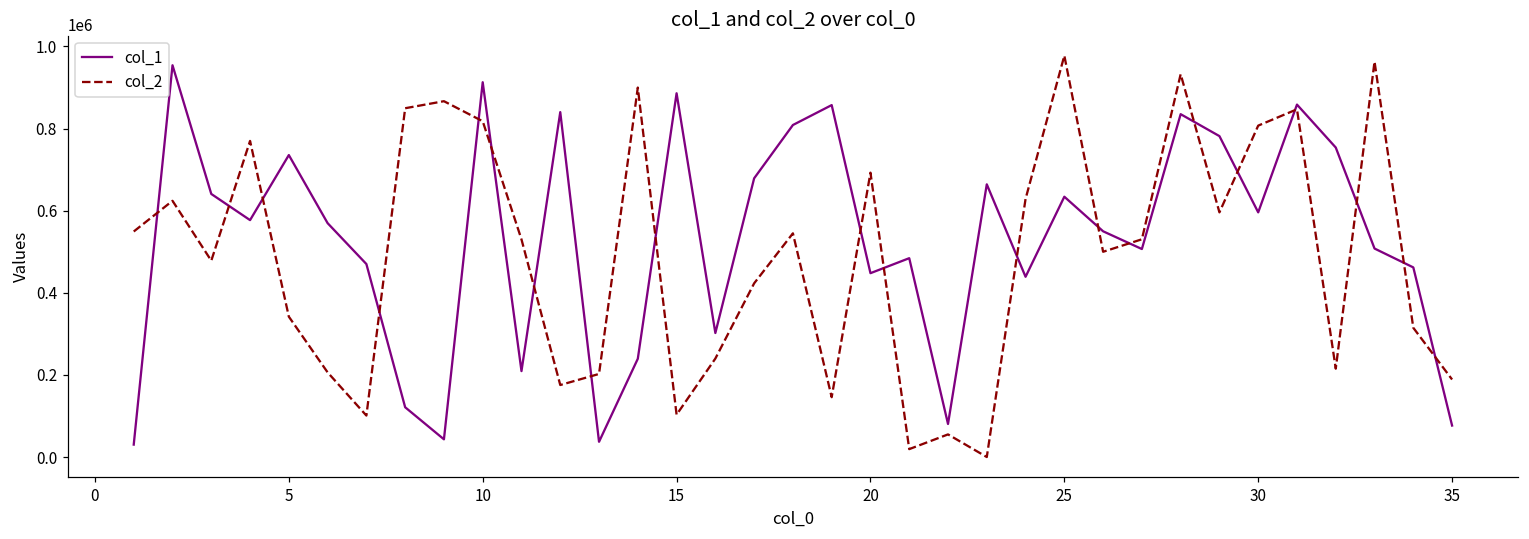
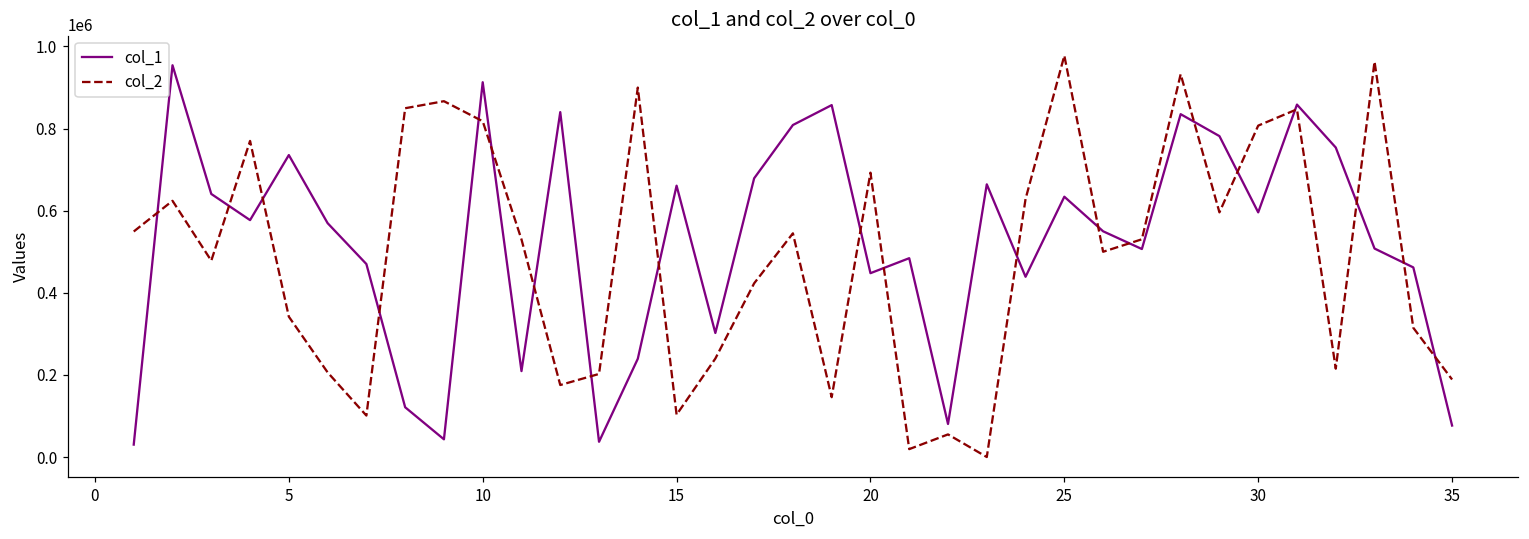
col_1, 15: 890000 -> 660000
